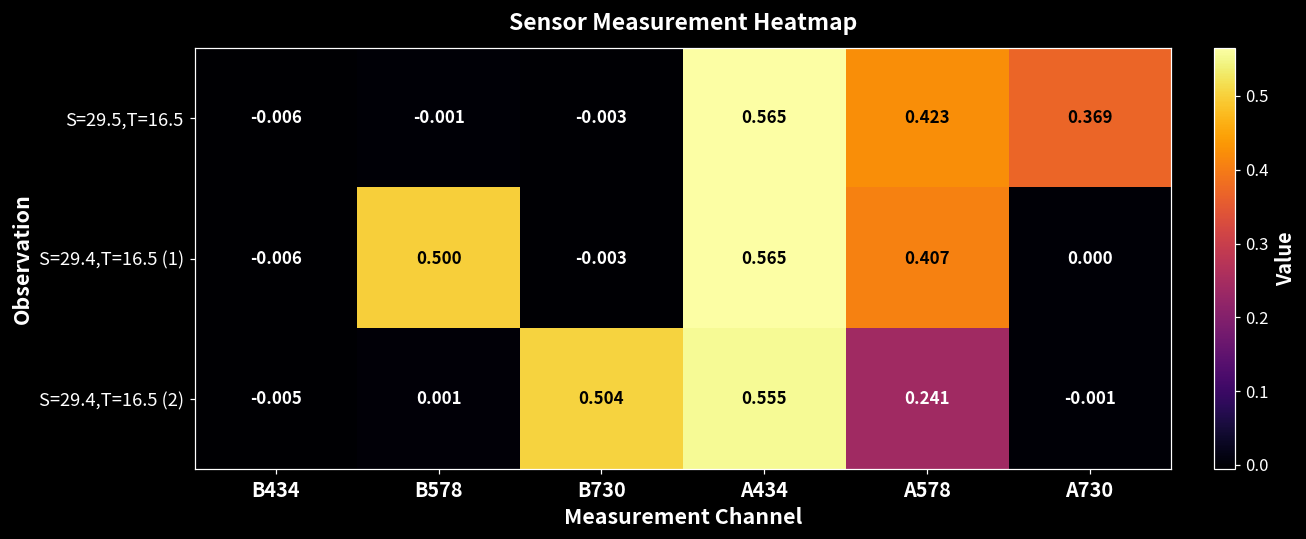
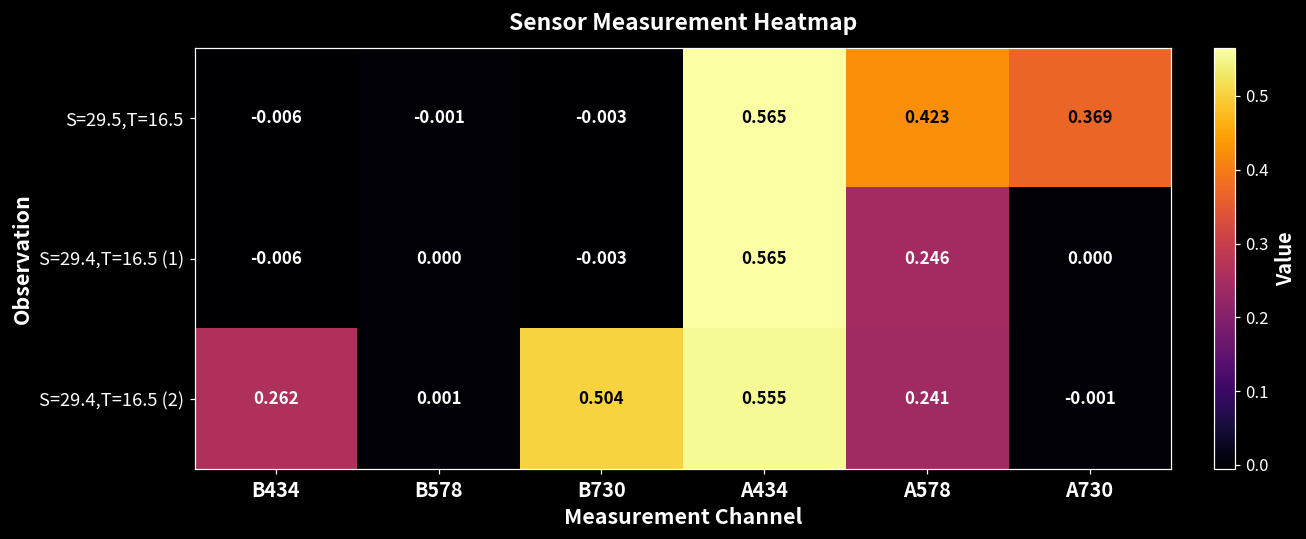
S=29.4,T=16.5 (1), B578: 0.500 -> 0.000
S=29.4,T=16.5 (1), A578: 0.407 -> 0.246
S=29.4,T=16.5 (2), B434: -0.005 -> 0.262
